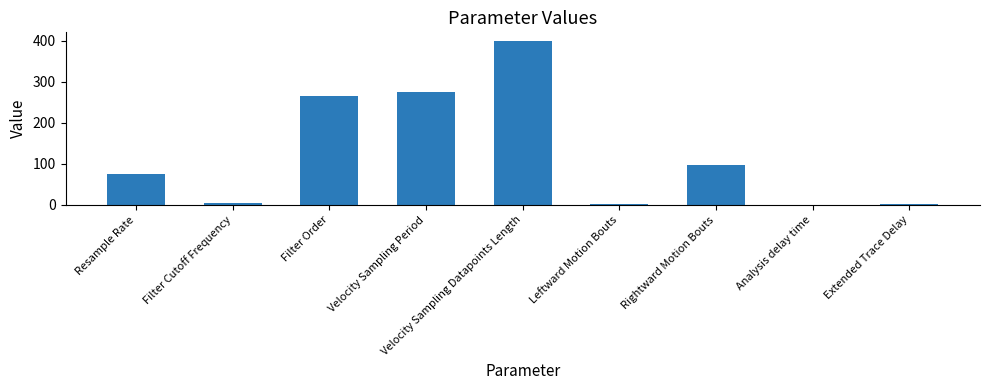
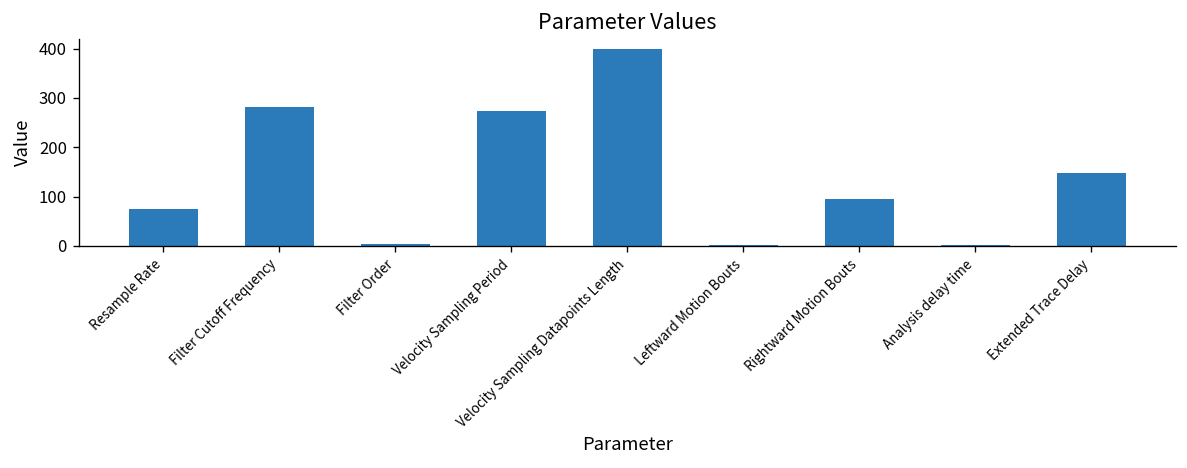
Filter Cutoff Frequency: 0 -> 280
Filter Order: 270 -> 0
Extended Trace Delay: 0 -> 150
